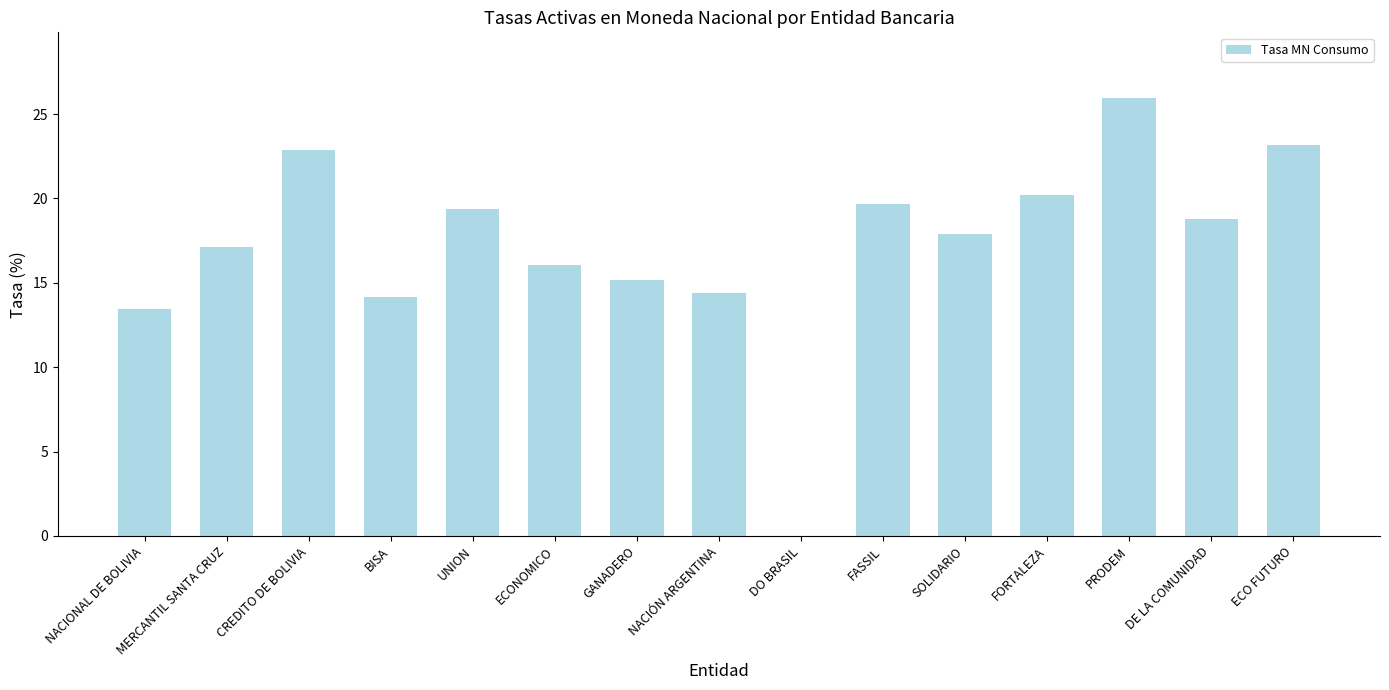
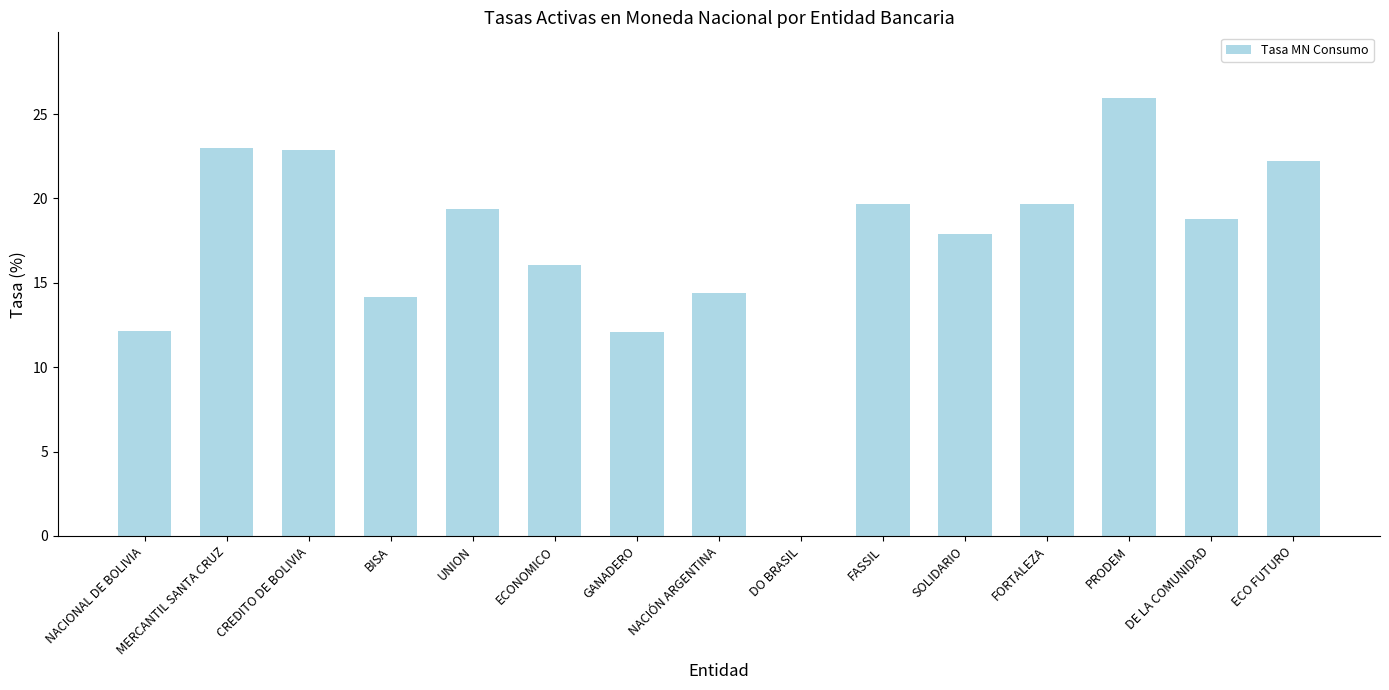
NACIONAL DE BOLIVIA: 13.4 -> 12.1
MERCANTIL SANTA CRUZ: 17.1 -> 23.0
GANADERO: 15.2 -> 12.1
FORTALEZA: 20.2 -> 19.7
ECO FUTURO: 23.2 -> 22.2
